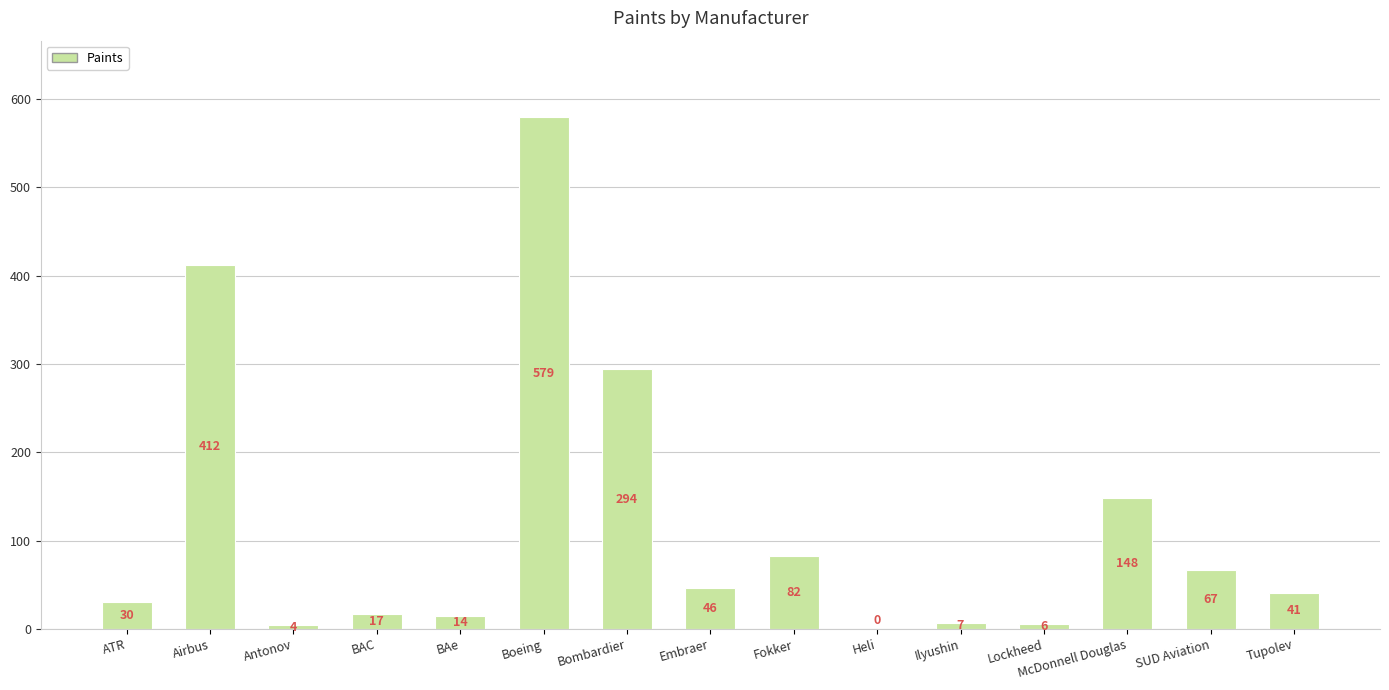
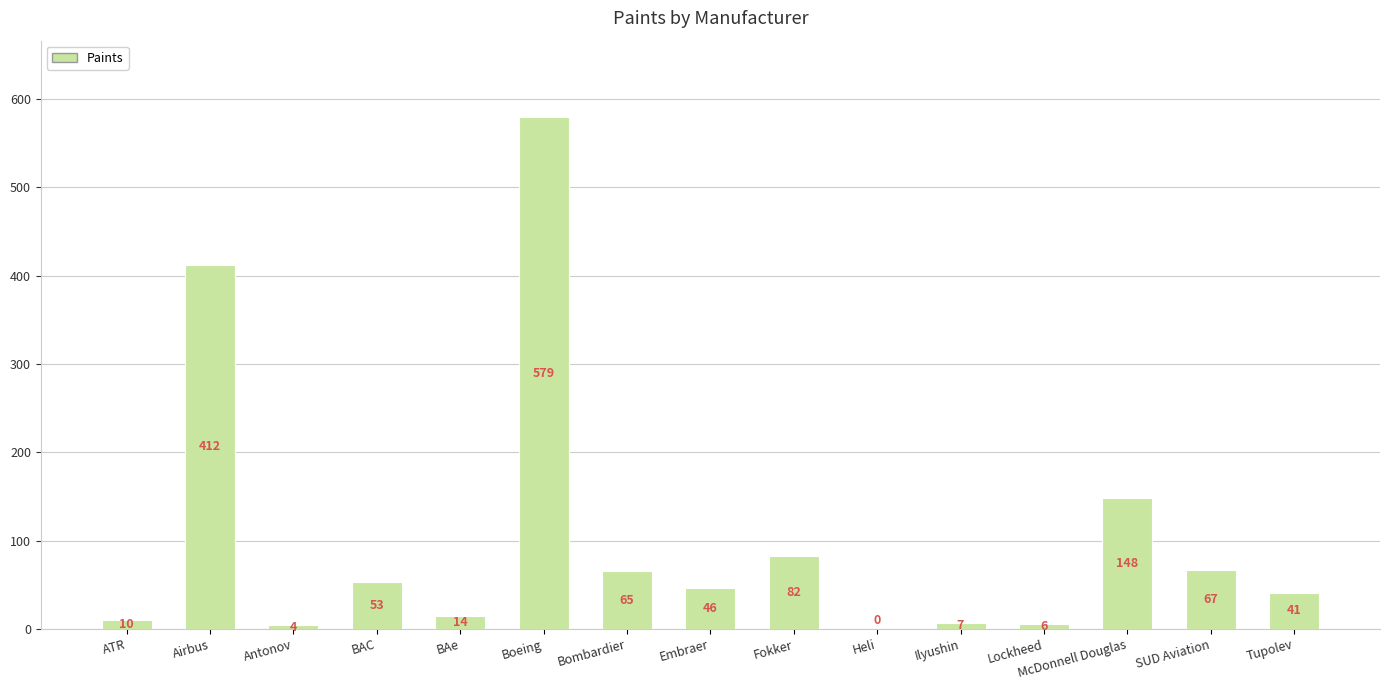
ATR: 30 -> 10
BAC: 17 -> 53
Bombardier: 294 -> 65
